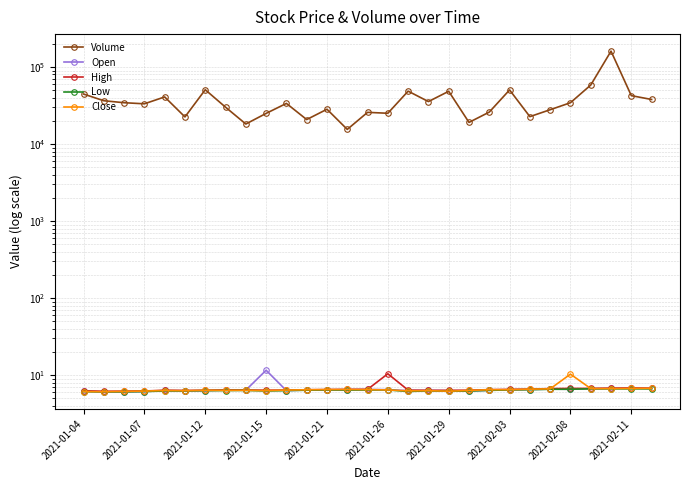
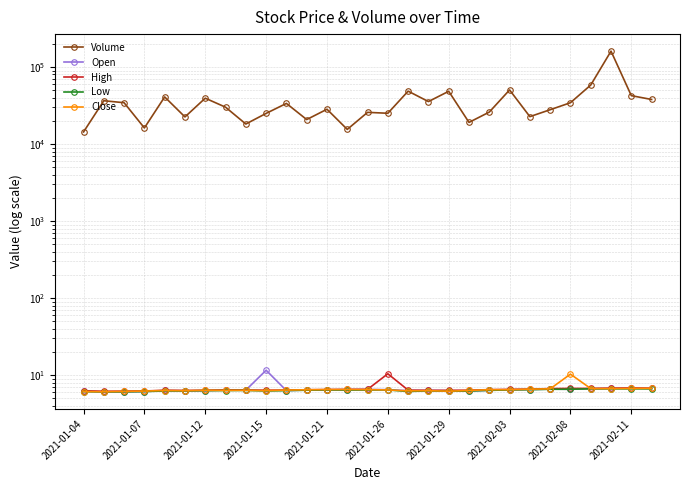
Volume, 2021-01-04: 40000 -> 14000
Volume, 2021-01-07: 33000 -> 16000
Volume, 2021-01-12: 50000 -> 40000
